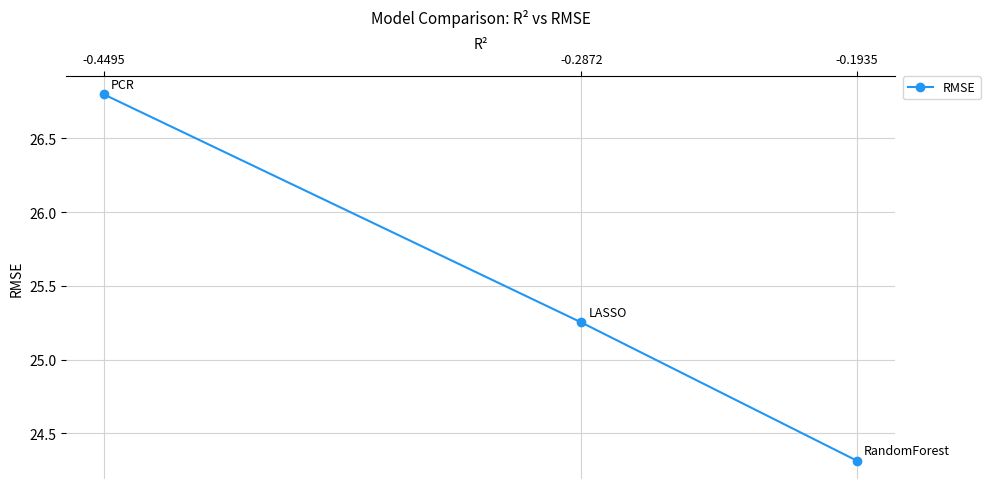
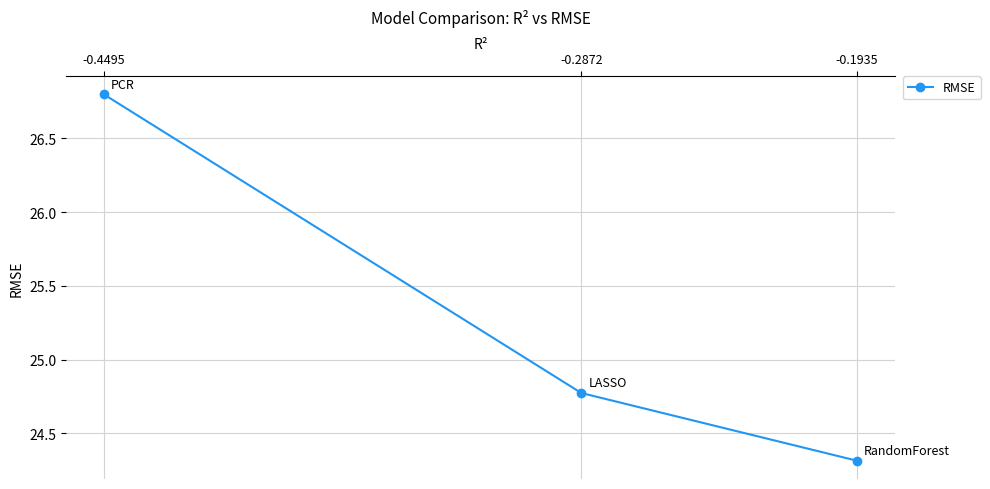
-0.2872: 25.25 -> 24.77
